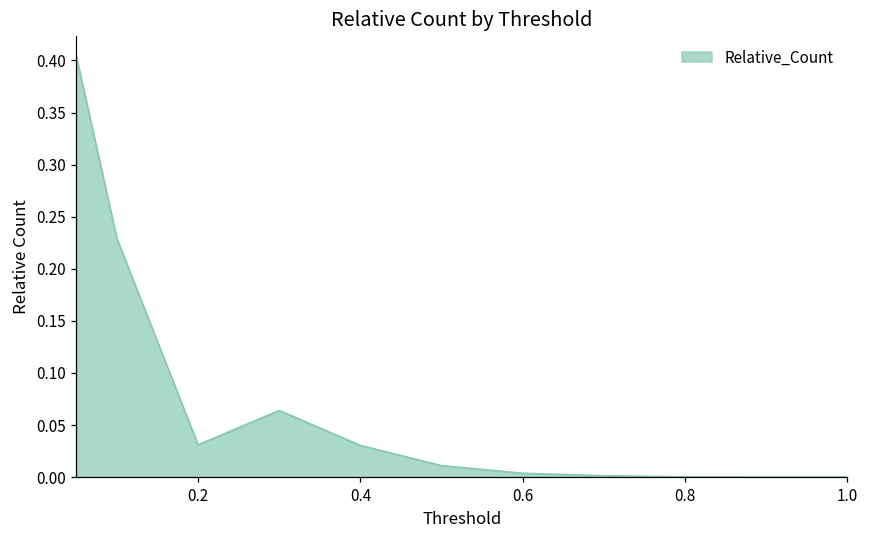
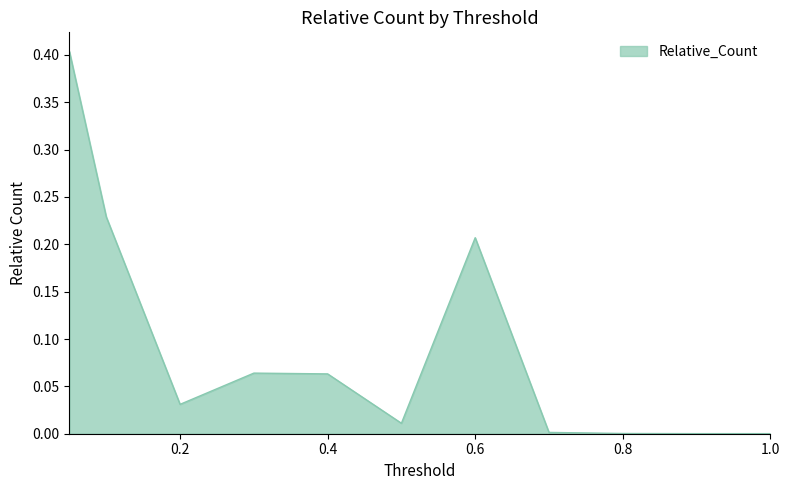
0.4: 0.03 -> 0.06
0.6: 0.00 -> 0.21
